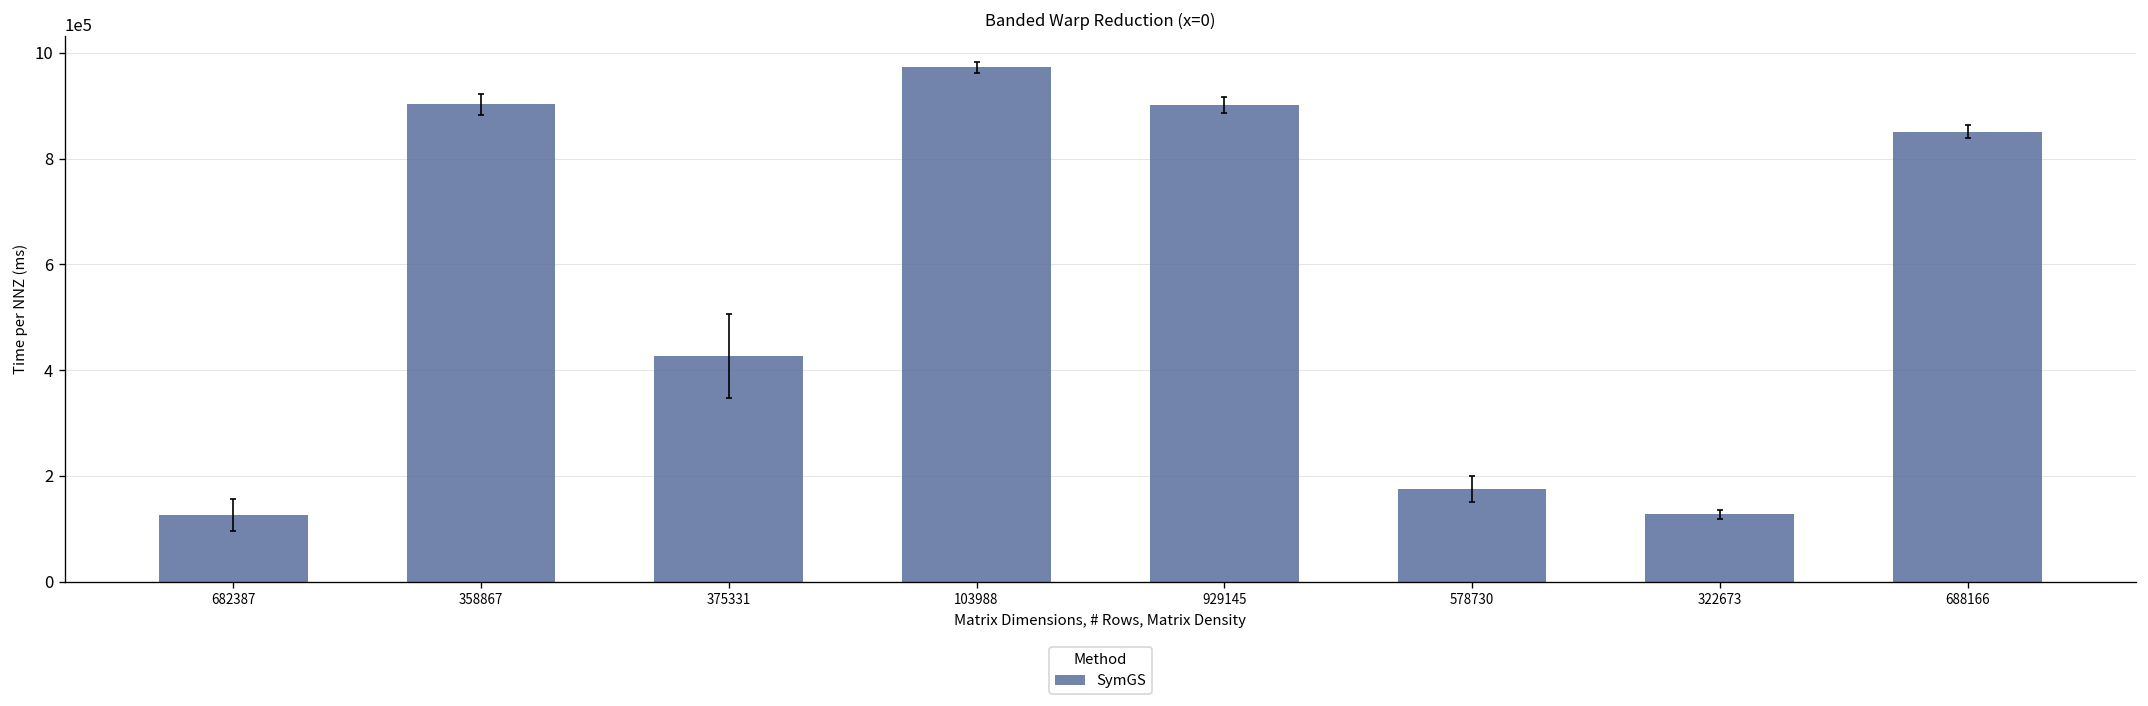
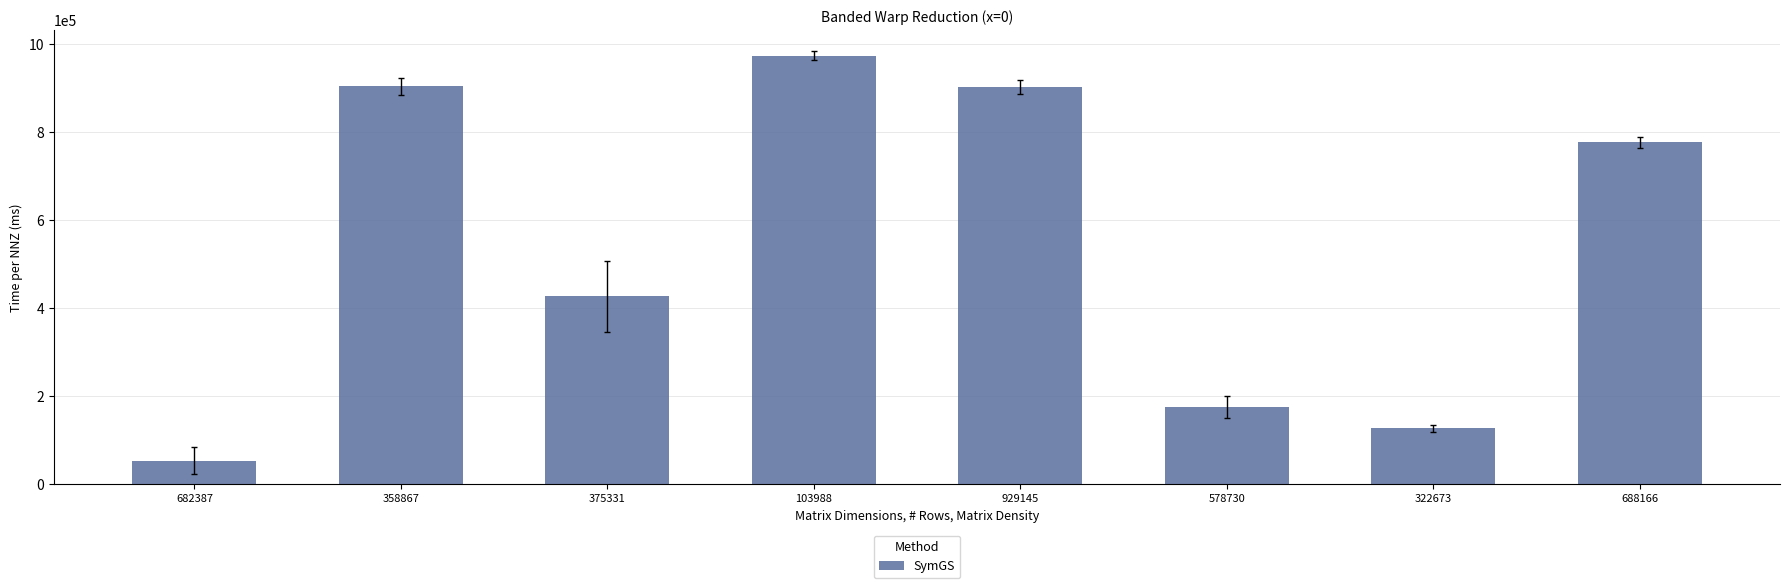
SymGS, 682387: 130000 -> 50000
SymGS, 688166: 850000 -> 780000
